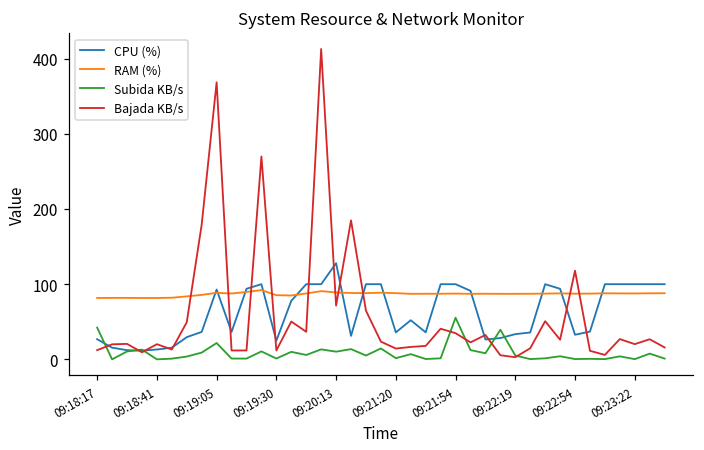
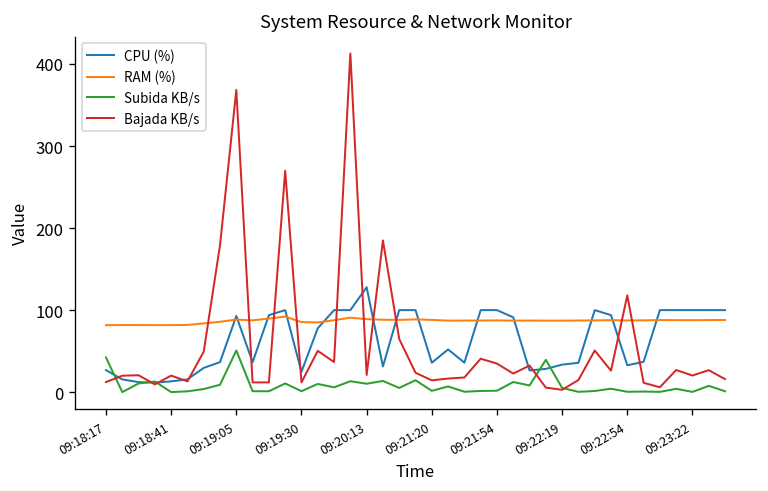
Subida KB/s, 09:19:05: 20 -> 50
Bajada KB/s, 09:20:13: 70 -> 20
Subida KB/s, 09:21:54: 60 -> 0
